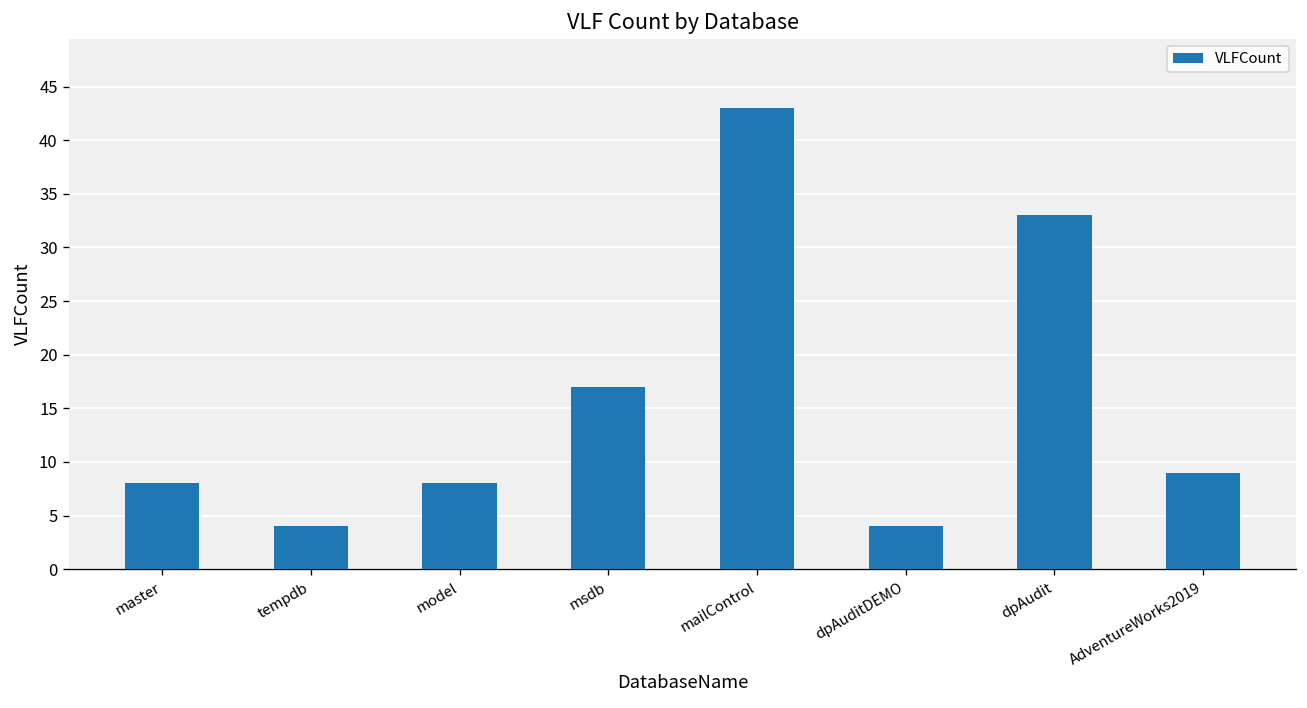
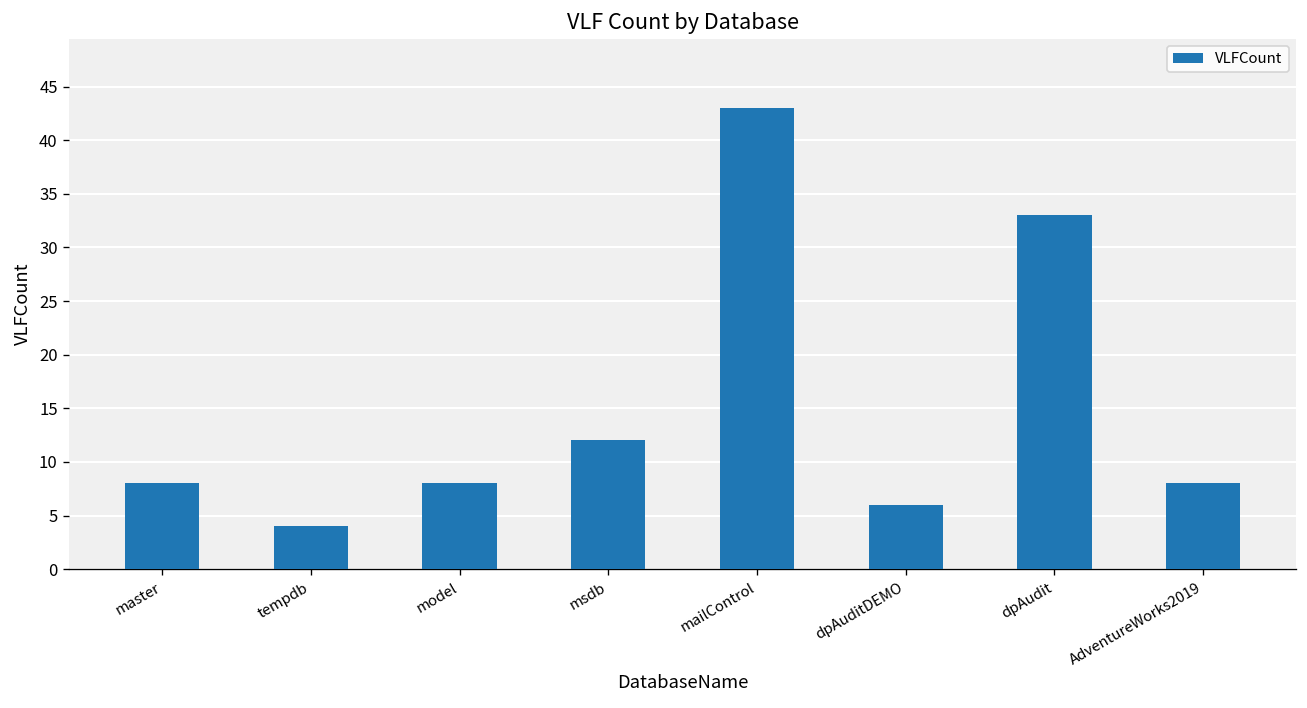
msdb: 17 -> 12
dpAuditDEMO: 4 -> 6
AdventureWorks2019: 9 -> 8
